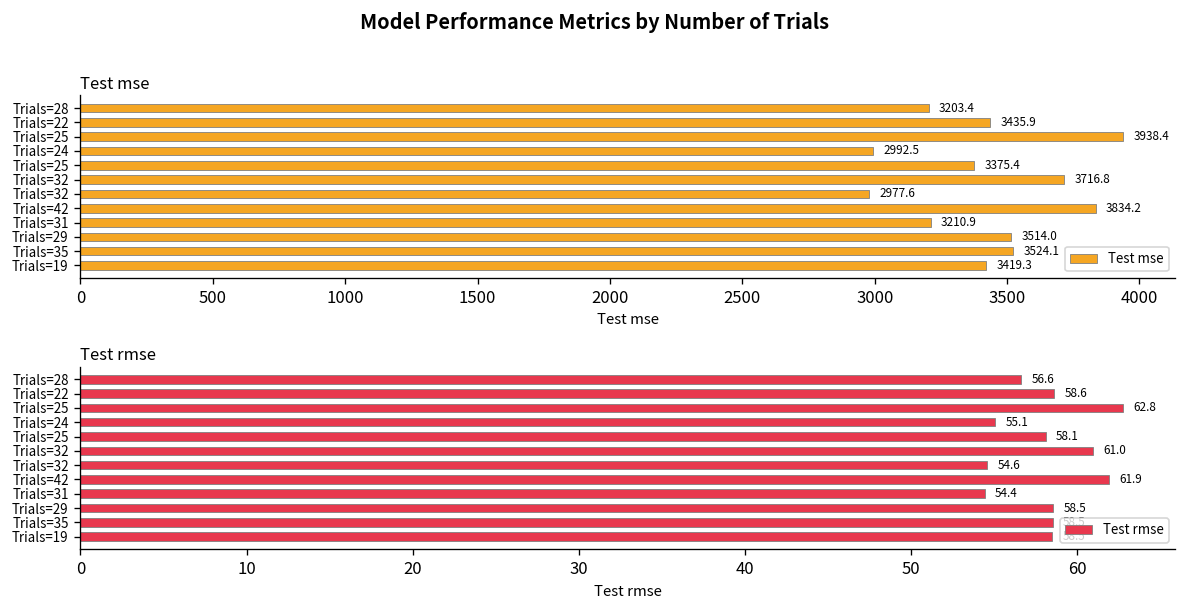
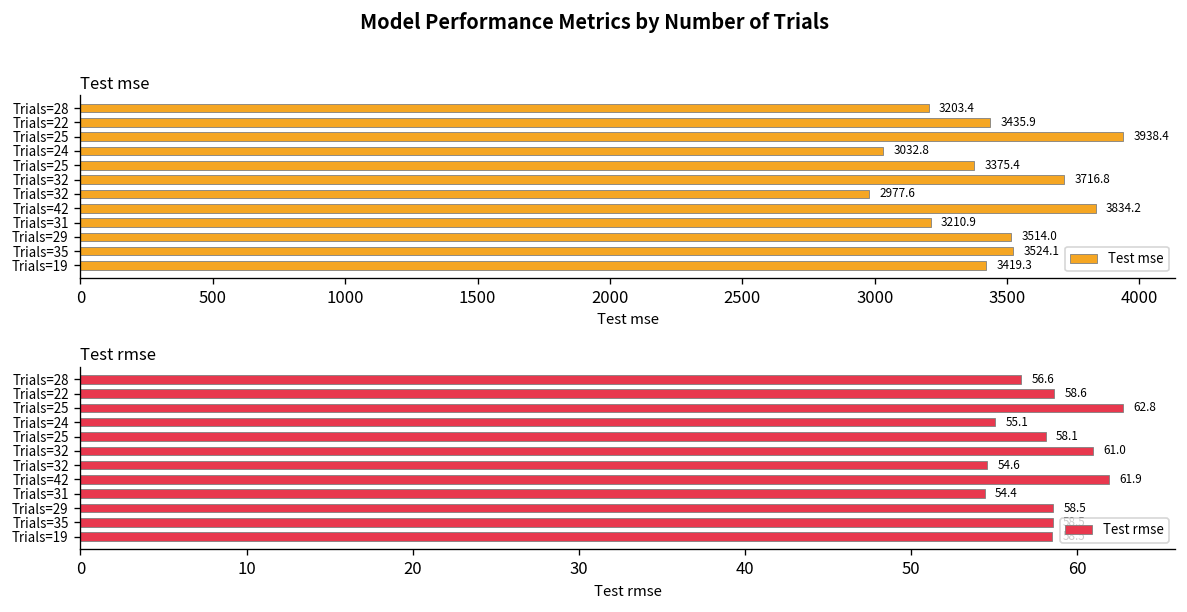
Test mse, Trials=24: 2992.5 -> 3032.8
